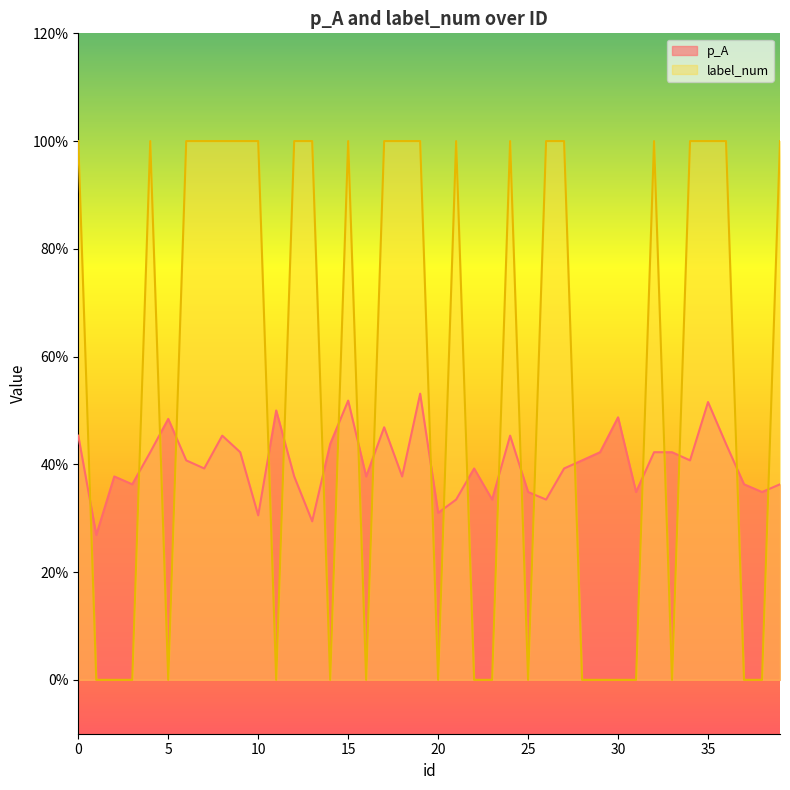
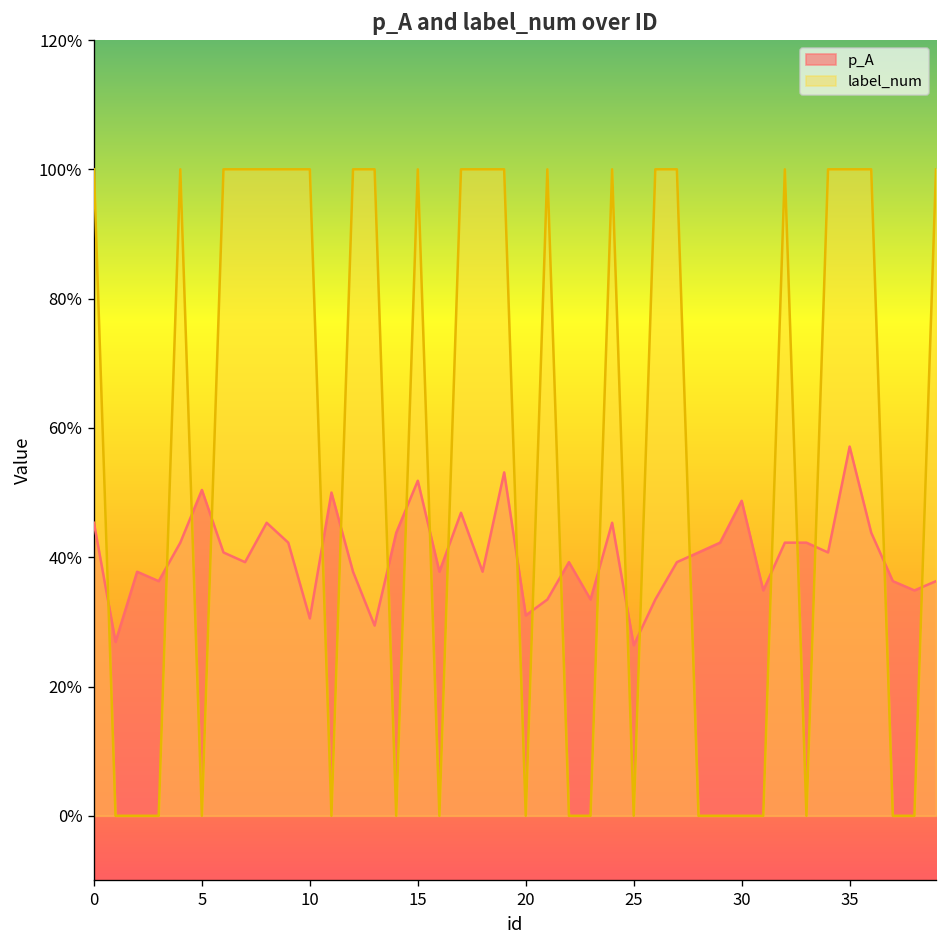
p_A, 5: 48% -> 50%
p_A, 25: 35% -> 26%
p_A, 35: 52% -> 57%
